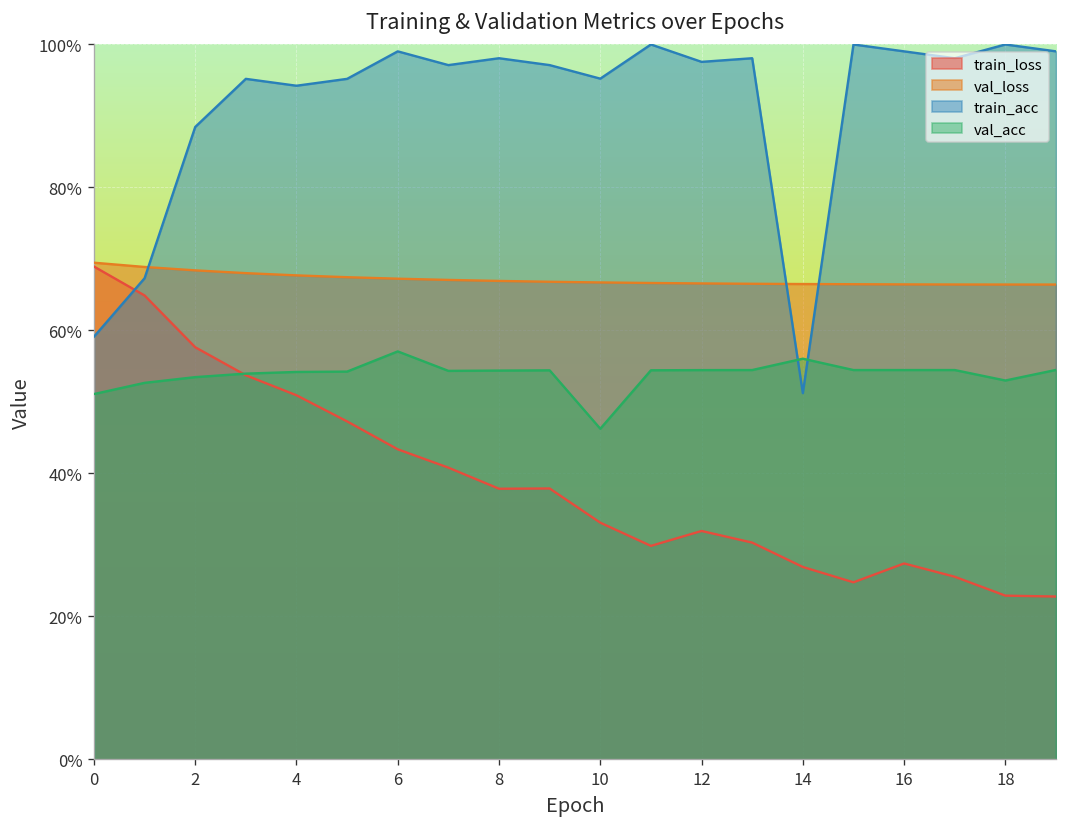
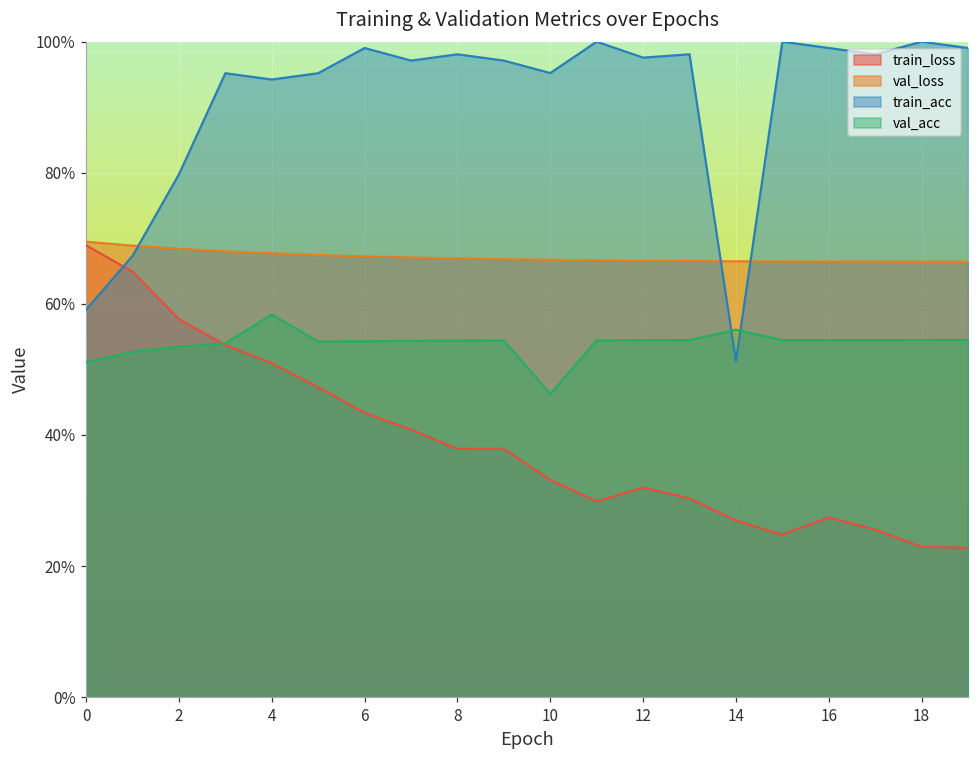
train_acc, 2: 88% -> 80%
val_acc, 4: 54% -> 58%
val_acc, 6: 57% -> 54%
val_acc, 18: 53% -> 54%
